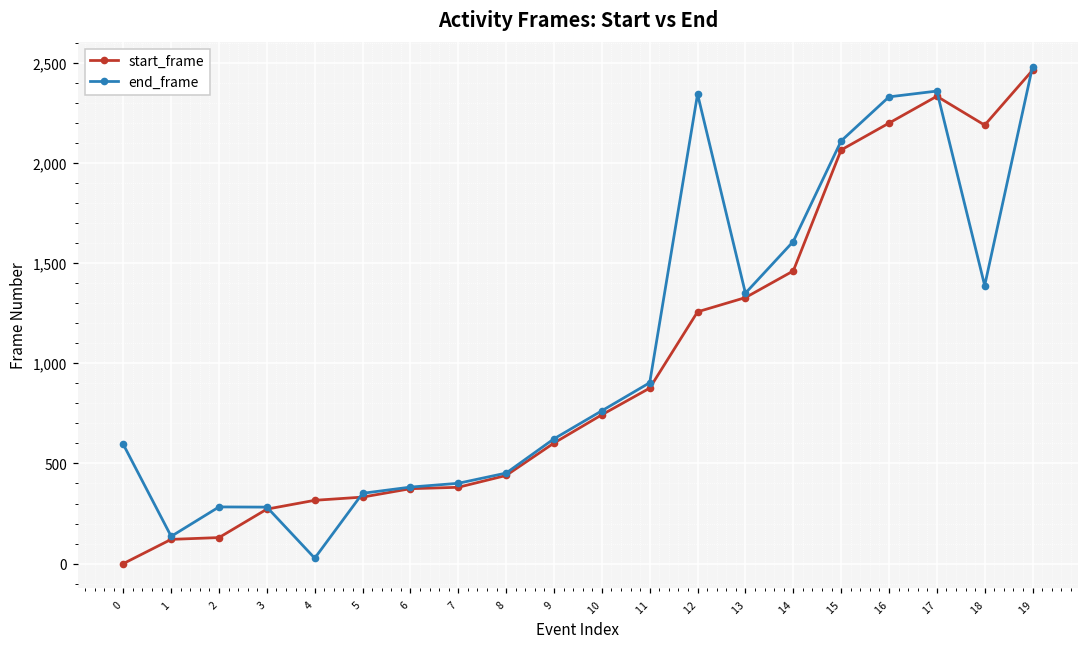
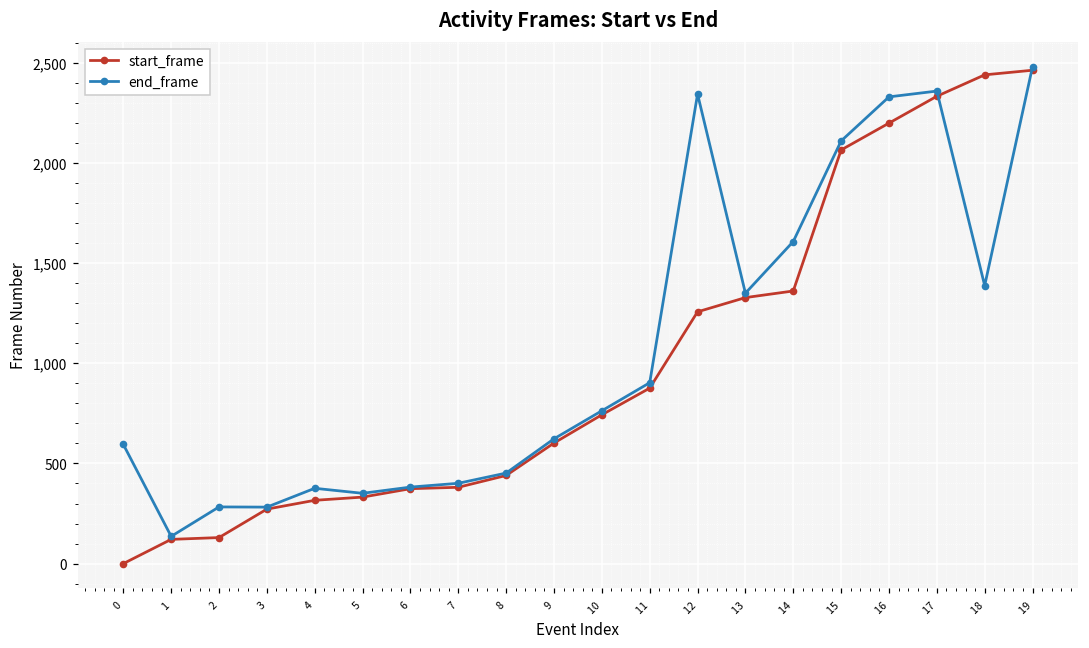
end_frame, 4: 30 -> 380
start_frame, 14: 1,460 -> 1,360
start_frame, 18: 2,190 -> 2,440
